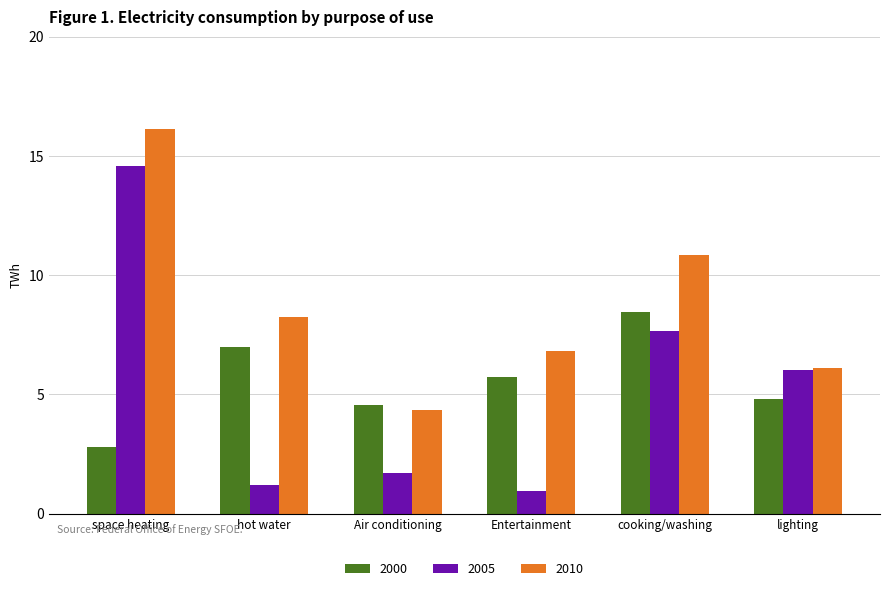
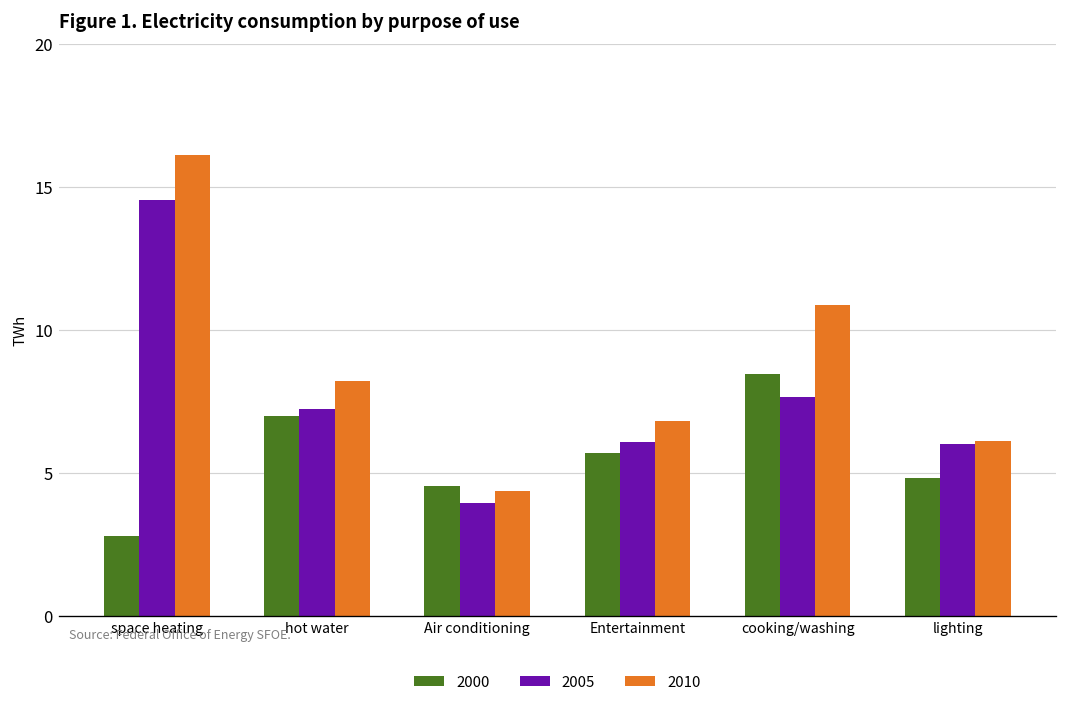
2005, hot water: 1.2 -> 7.2
2005, Air conditioning: 1.7 -> 4.0
2005, Entertainment: 1.0 -> 6.1
